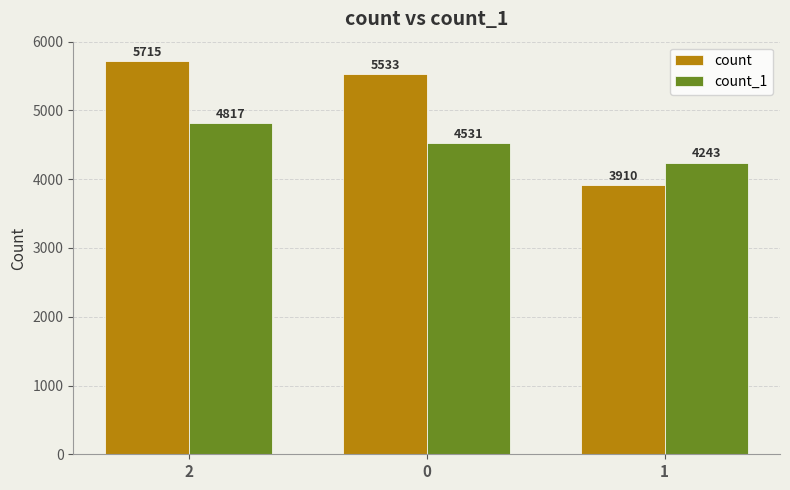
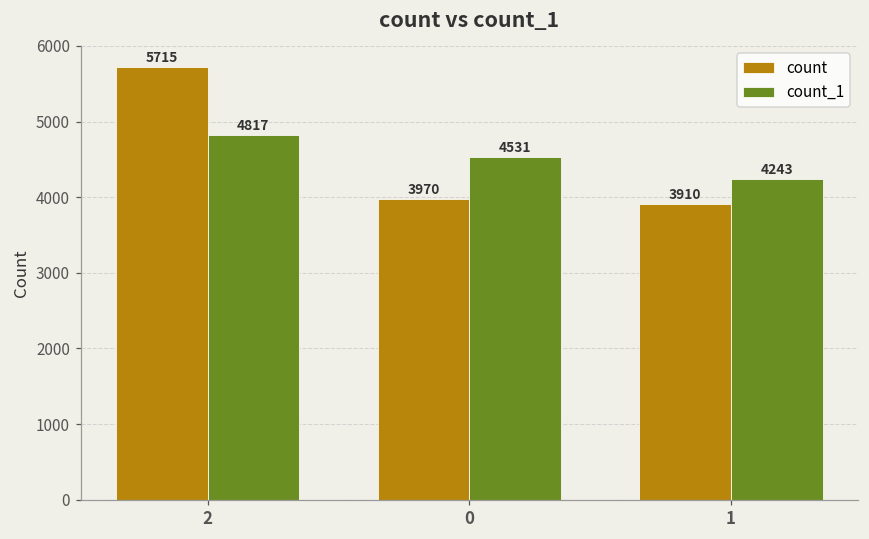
count, 0: 5533 -> 3970
